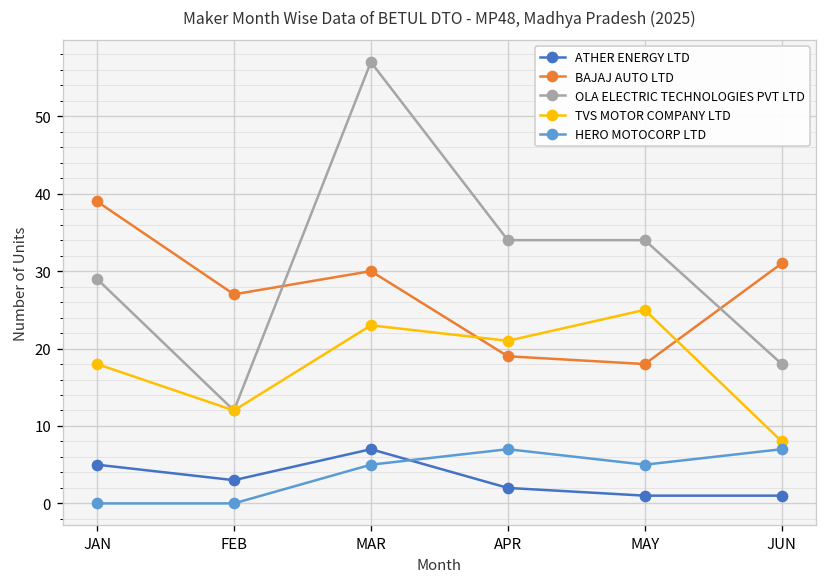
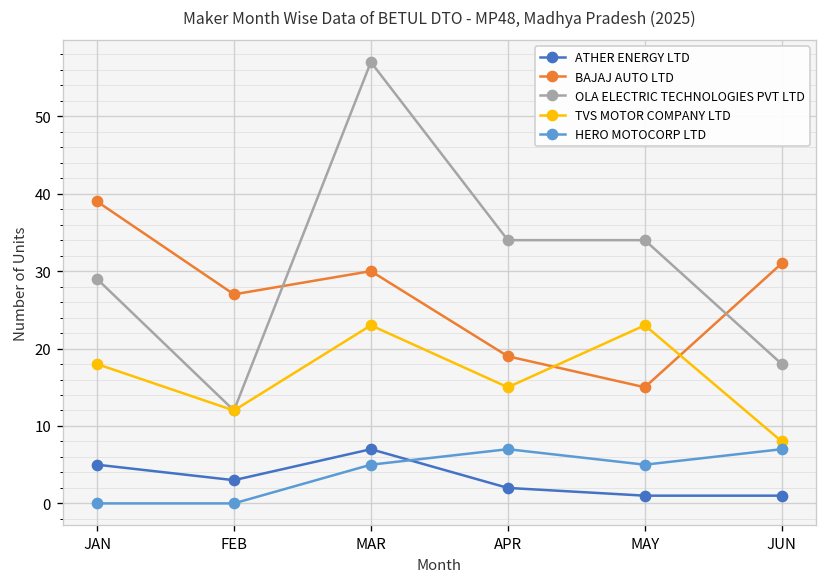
TVS MOTOR COMPANY LTD, APR: 21 -> 15
BAJAJ AUTO LTD, MAY: 18 -> 15
TVS MOTOR COMPANY LTD, MAY: 25 -> 23
